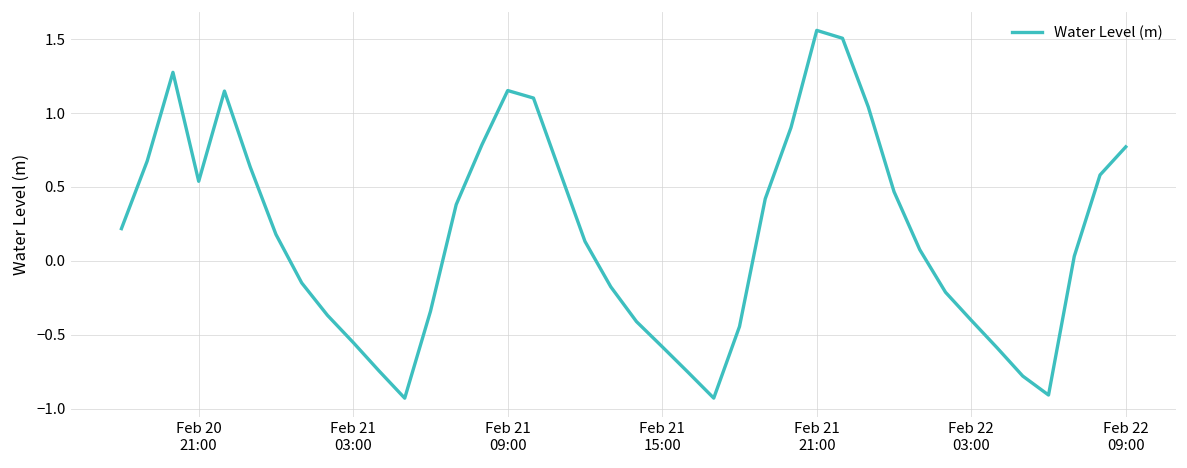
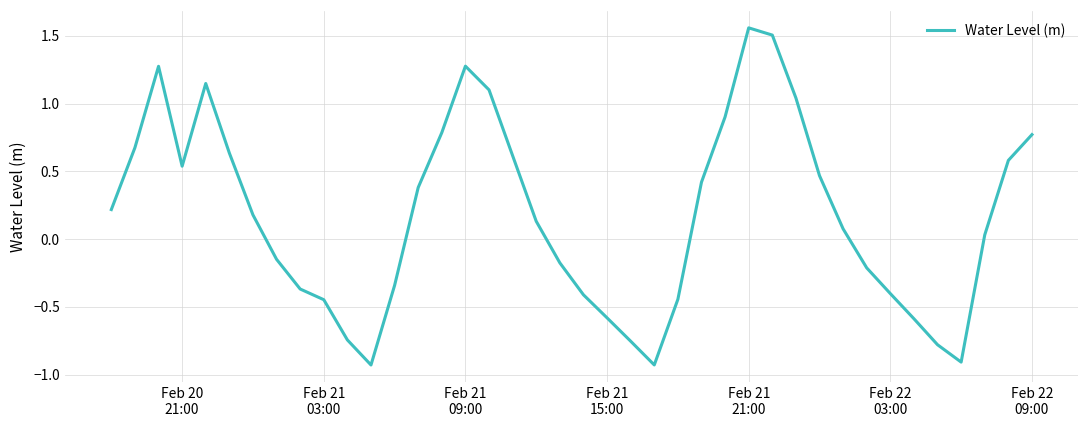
Feb 21 03:00: -0.55 -> -0.45
Feb 21 09:00: 1.15 -> 1.28
